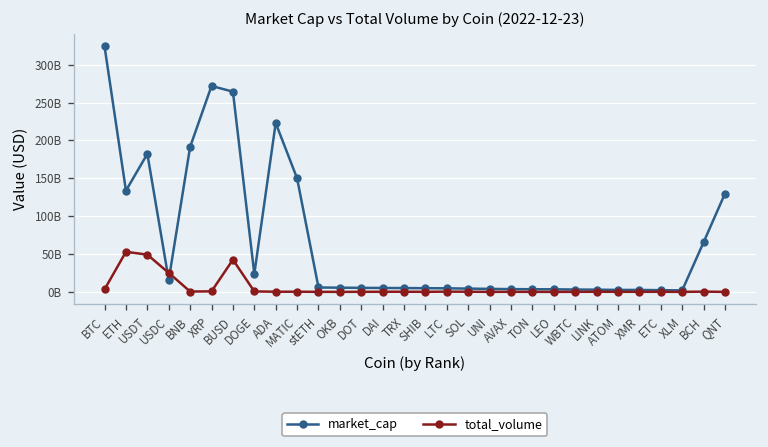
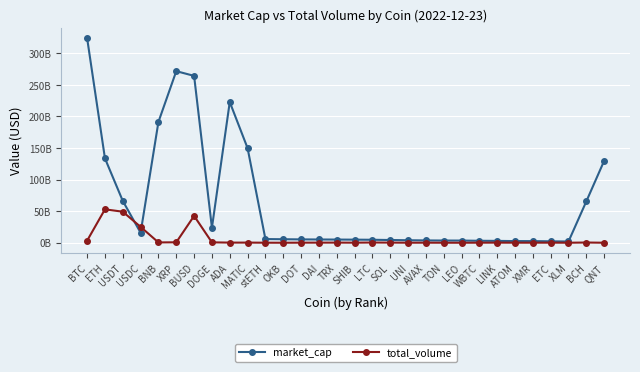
market_cap, USDT: 180000000000 -> 70000000000
